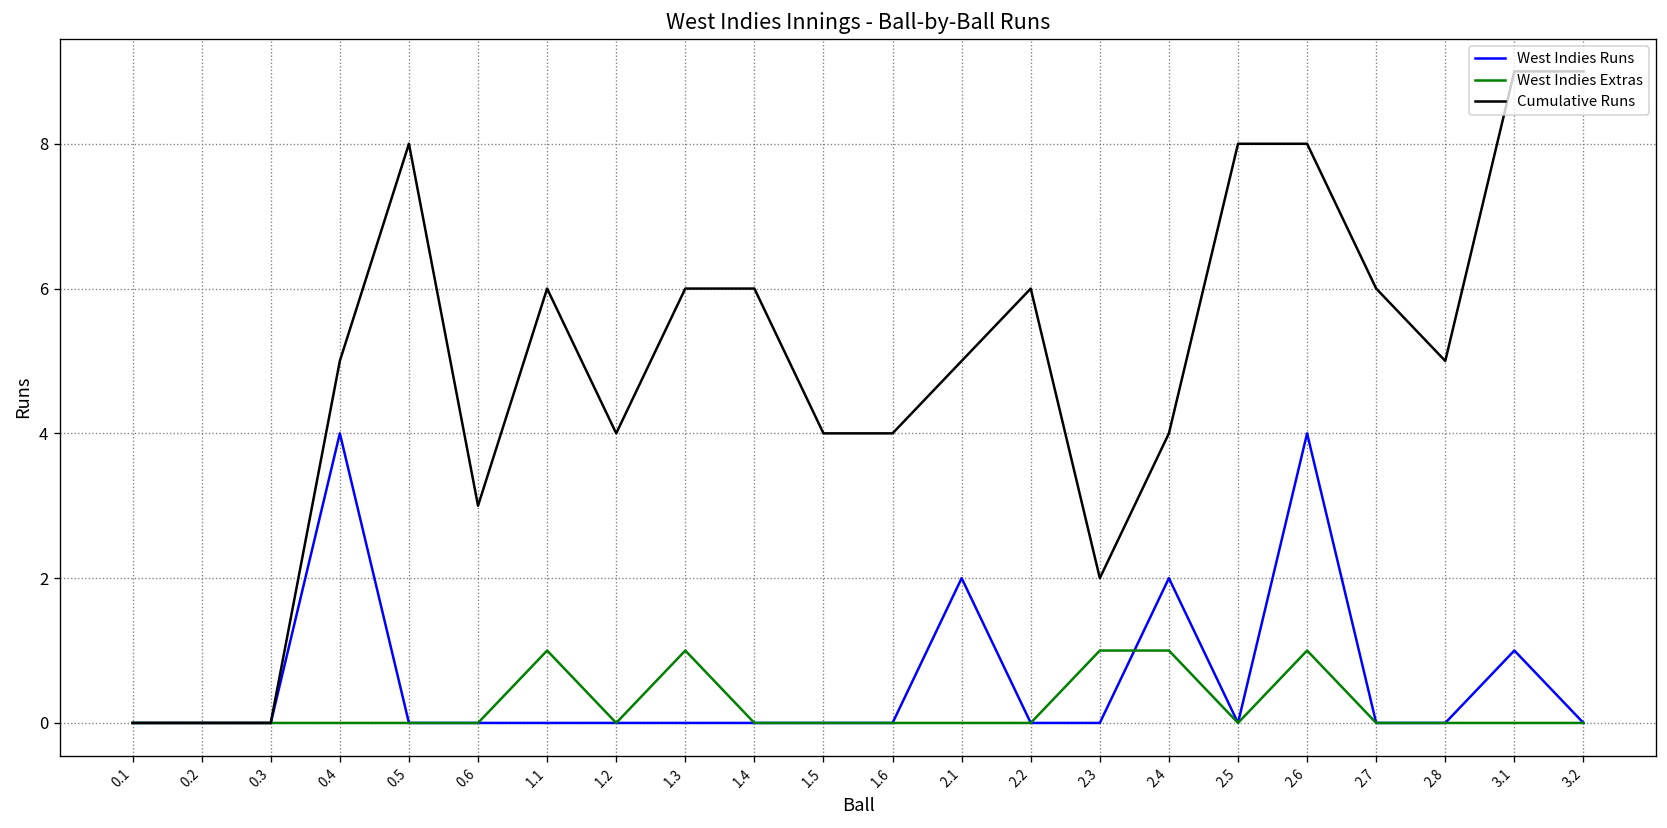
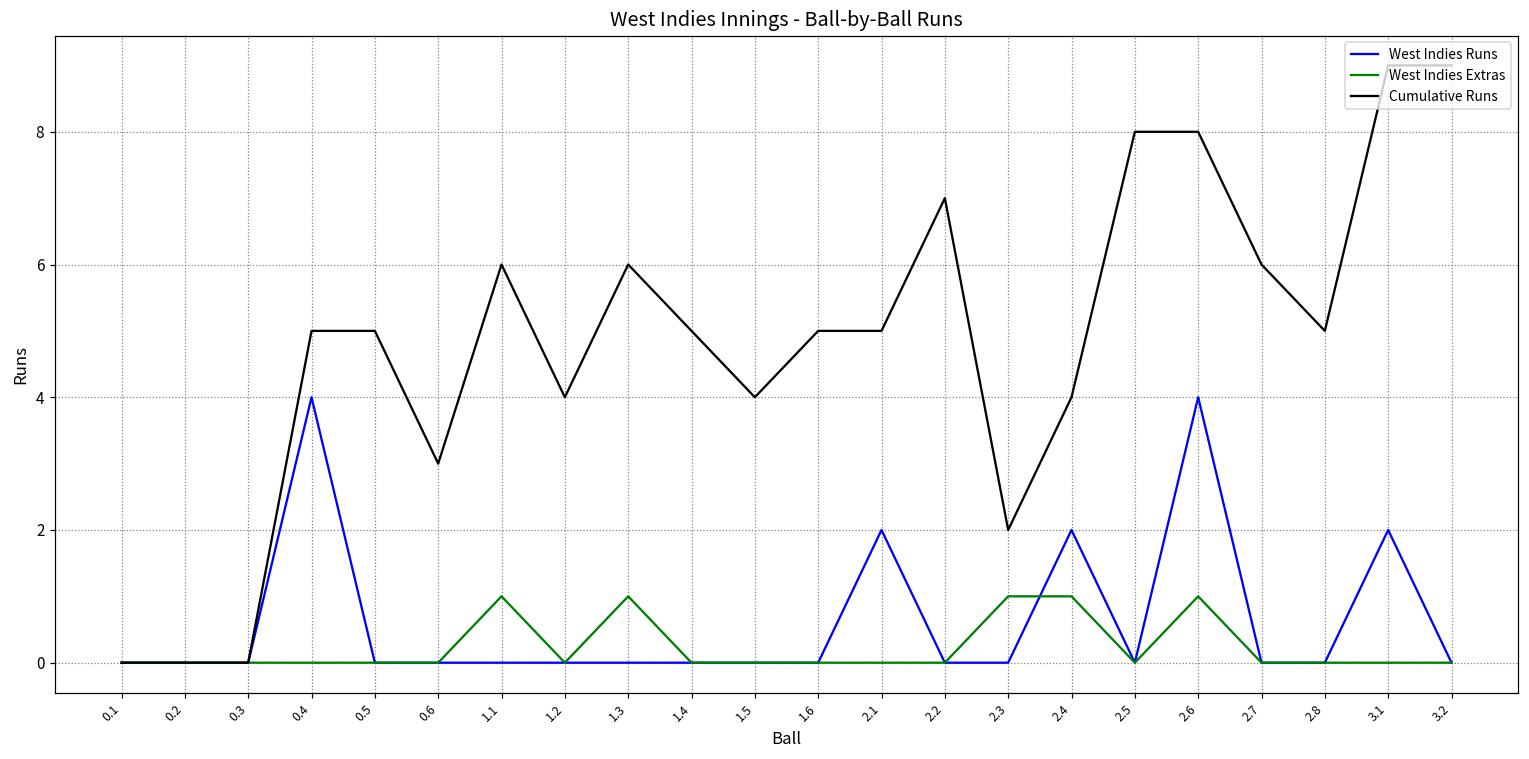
Cumulative Runs, 0.5: 8 -> 5
Cumulative Runs, 1.4: 6 -> 5
Cumulative Runs, 1.6: 4 -> 5
Cumulative Runs, 2.2: 6 -> 7
West Indies Runs, 3.1: 1 -> 2
